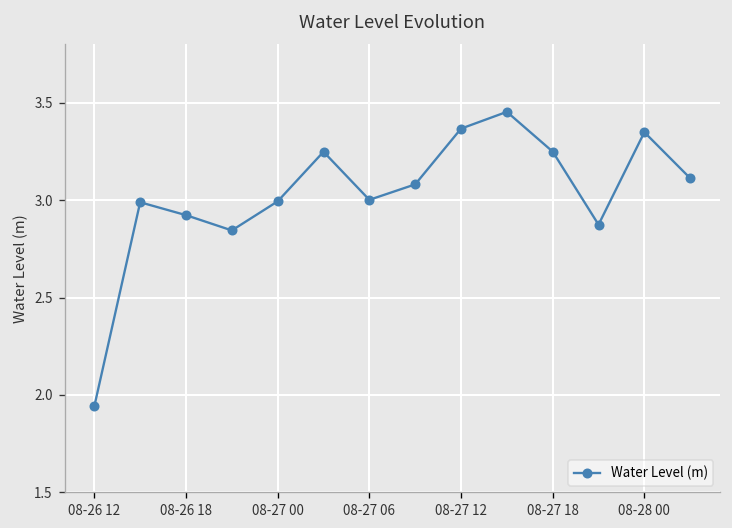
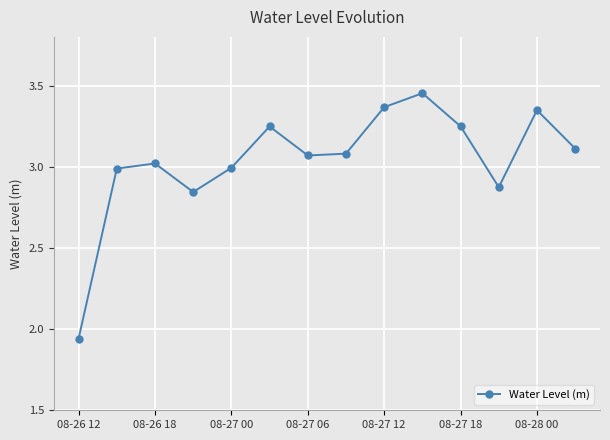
08-26 18: 2.92 -> 3.02
08-27 06: 3.00 -> 3.07
